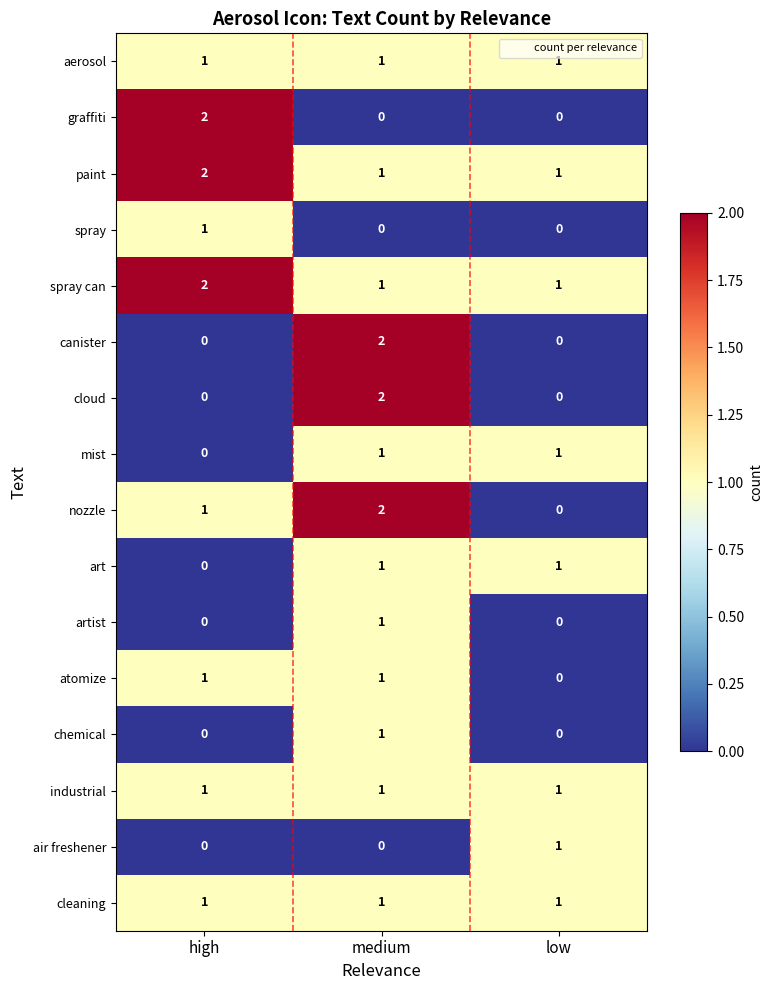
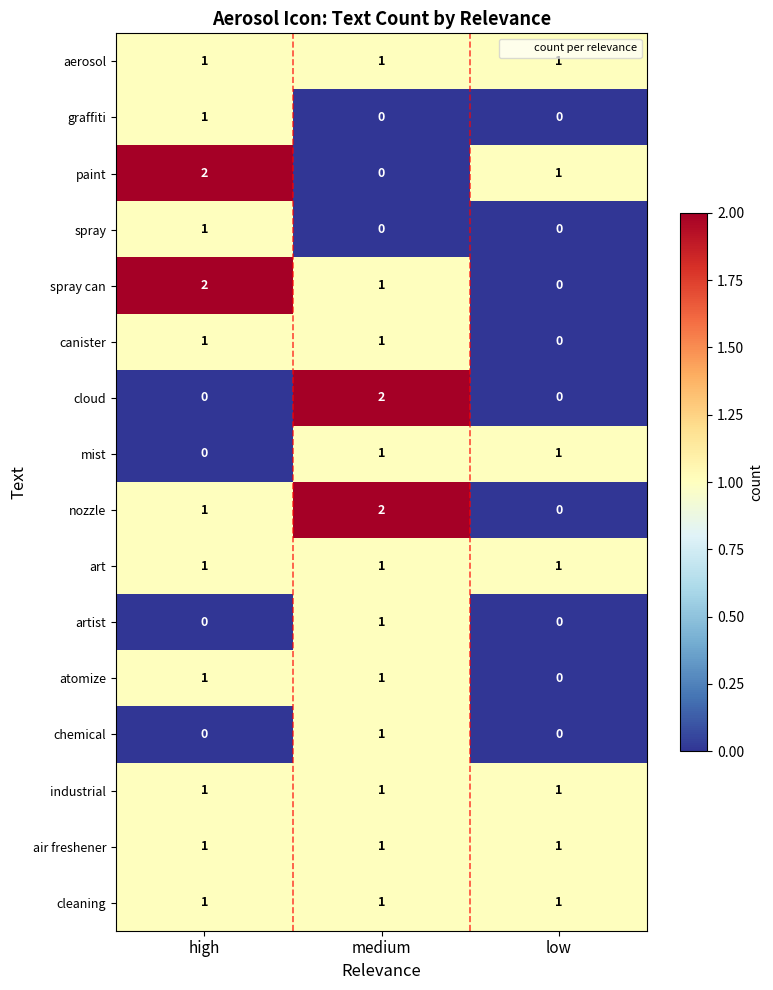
graffiti, high: 2 -> 1
paint, medium: 1 -> 0
spray can, low: 1 -> 0
canister, high: 0 -> 1
canister, medium: 2 -> 1
art, high: 0 -> 1
air freshener, high: 0 -> 1
air freshener, medium: 0 -> 1
